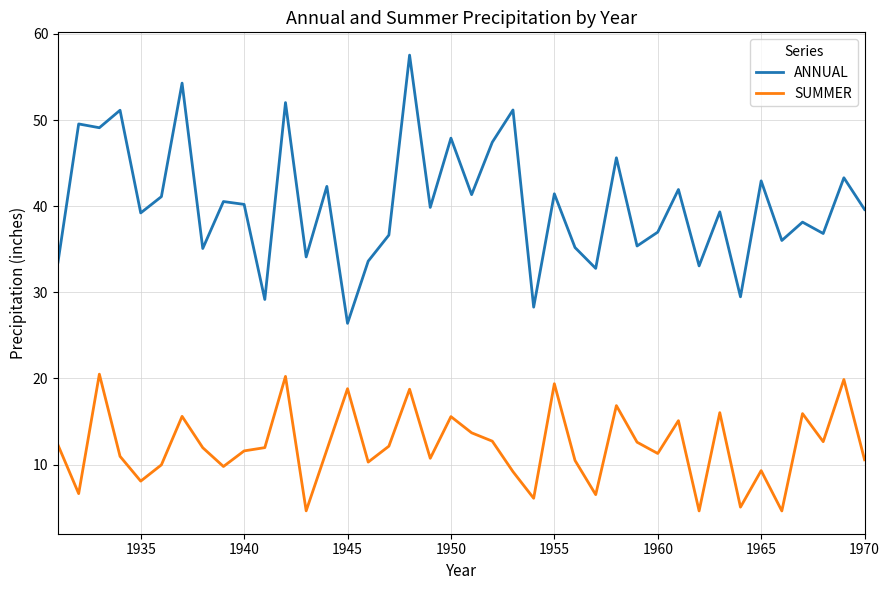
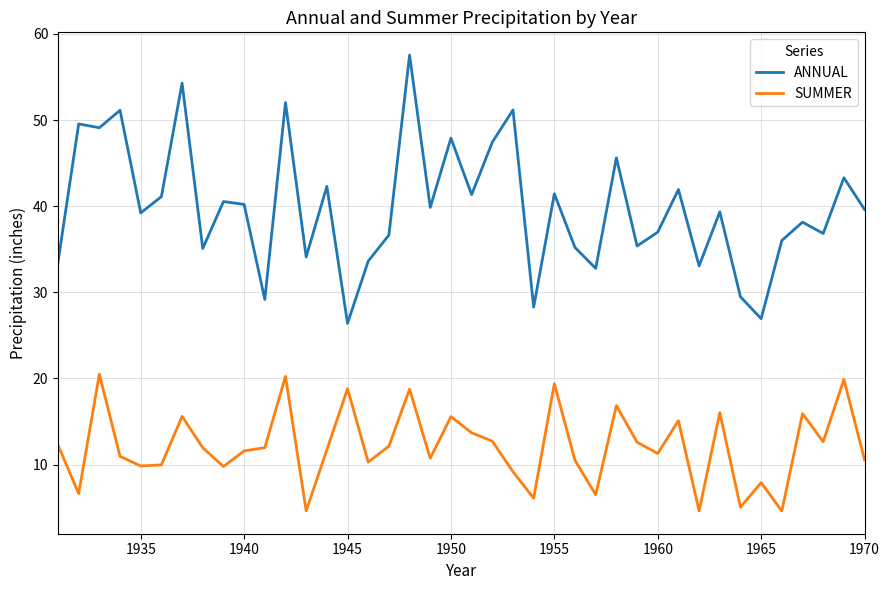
SUMMER, 1935: 8 -> 10
ANNUAL, 1965: 43 -> 27
SUMMER, 1965: 9 -> 8
